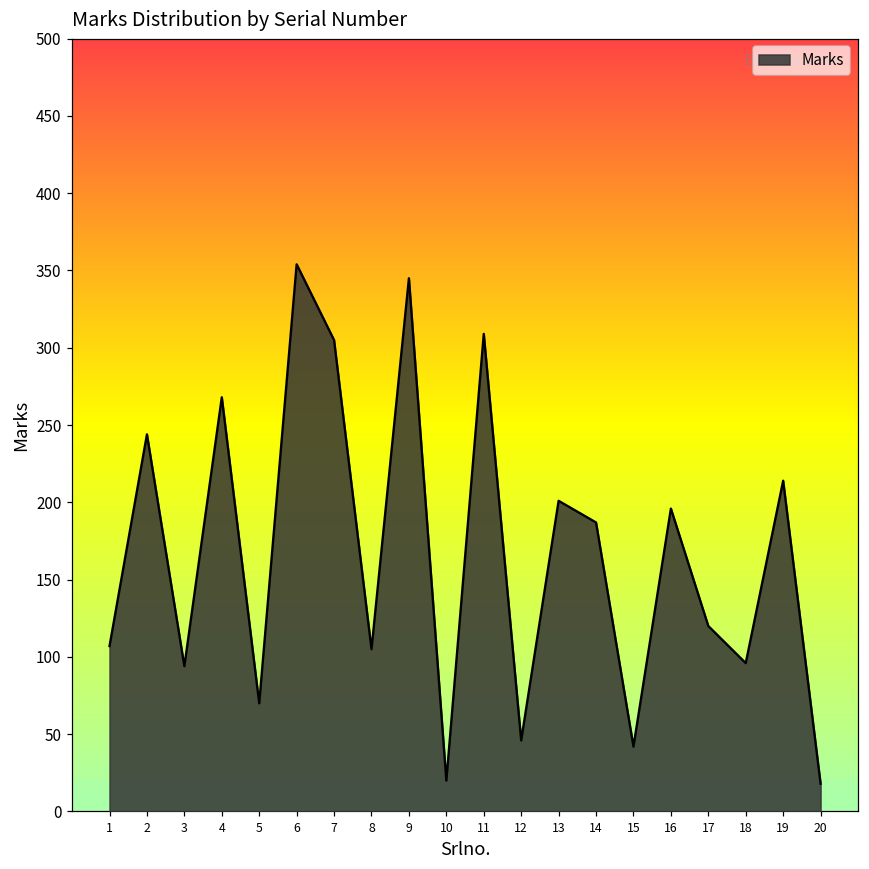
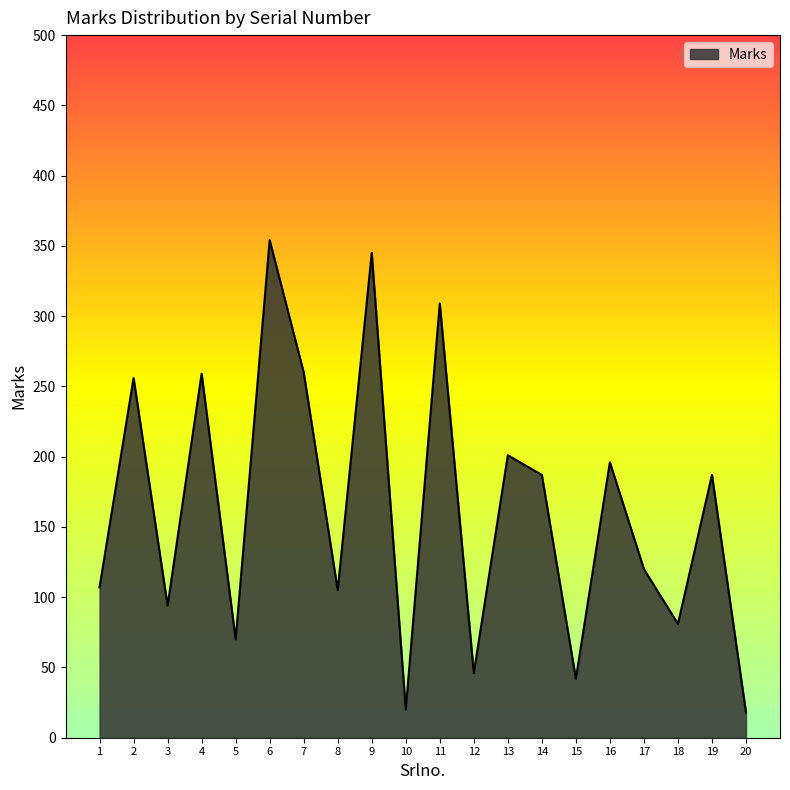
2: 244 -> 256
4: 268 -> 259
7: 305 -> 260
18: 96 -> 81
19: 214 -> 187
